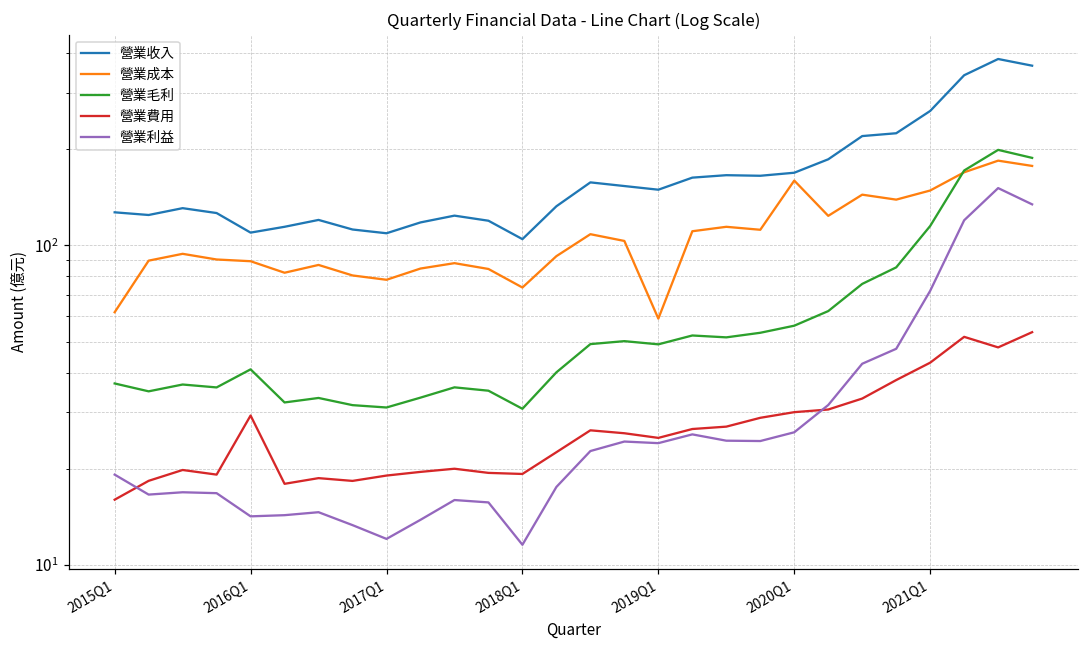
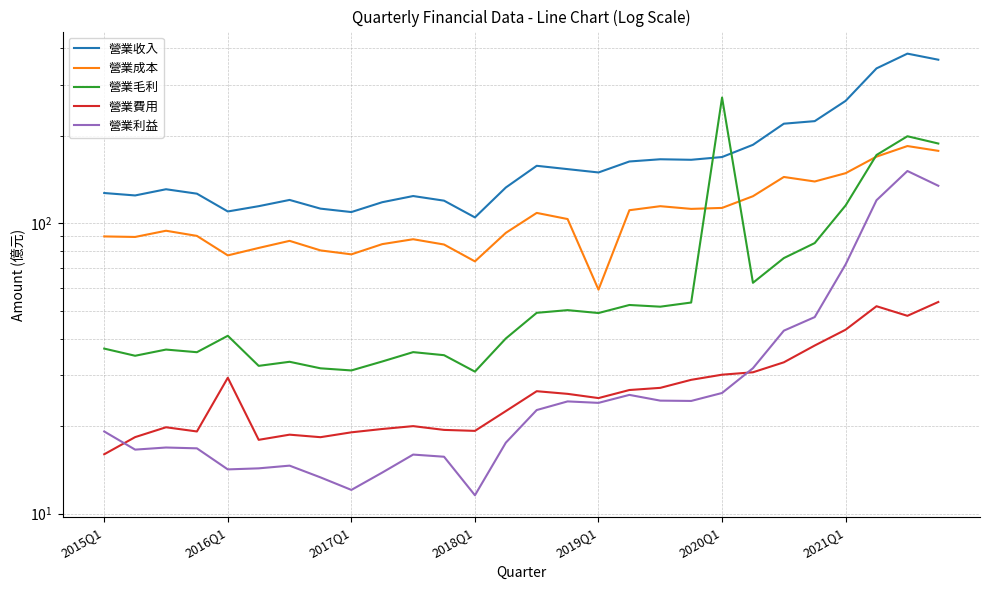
營業成本, 2015Q1: 62 -> 90
營業成本, 2016Q1: 89 -> 77
營業成本, 2020Q1: 160 -> 113
營業毛利, 2020Q1: 56 -> 270
